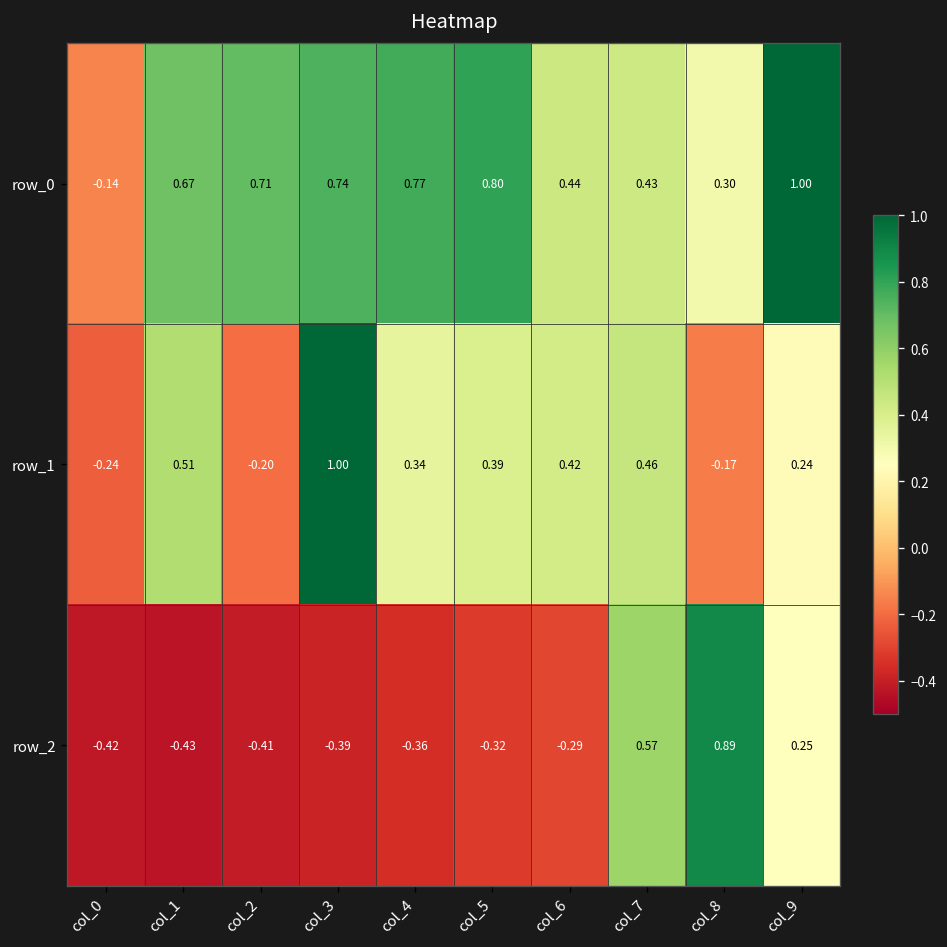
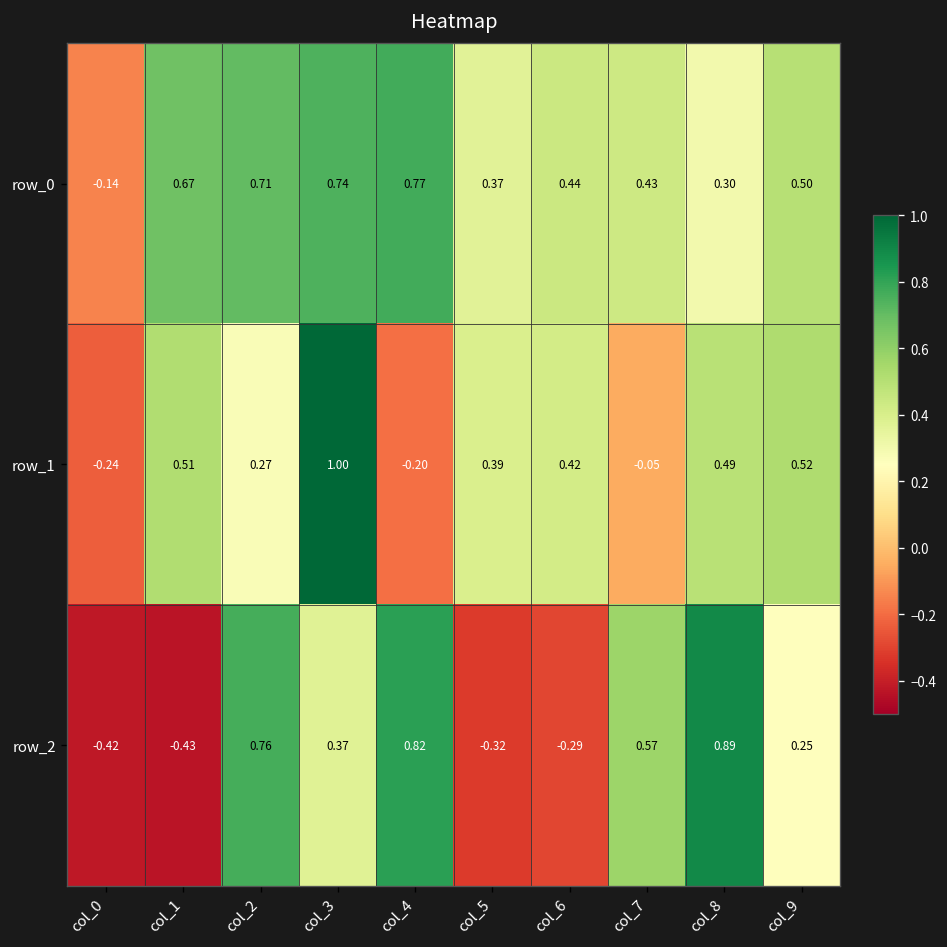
row_0, col_5: 0.80 -> 0.37
row_0, col_9: 1.00 -> 0.50
row_1, col_2: -0.20 -> 0.27
row_1, col_4: 0.34 -> -0.20
row_1, col_7: 0.46 -> -0.05
row_1, col_8: -0.17 -> 0.49
row_1, col_9: 0.24 -> 0.52
row_2, col_2: -0.41 -> 0.76
row_2, col_3: -0.39 -> 0.37
row_2, col_4: -0.36 -> 0.82
